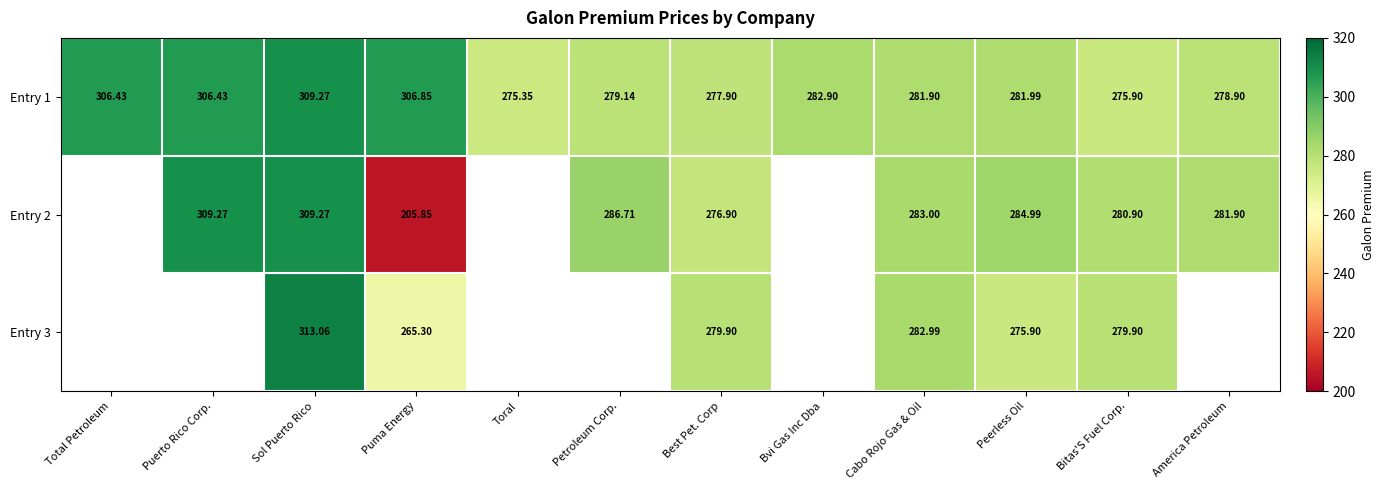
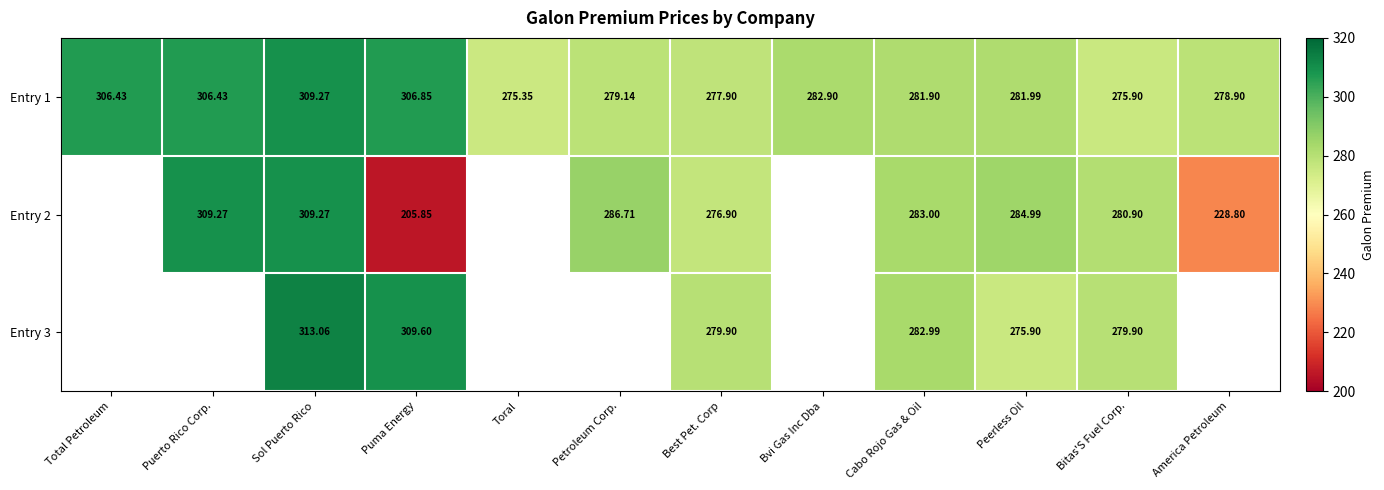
Entry 2, America Petroleum: 281.90 -> 228.80
Entry 3, Puma Energy: 265.30 -> 309.60
